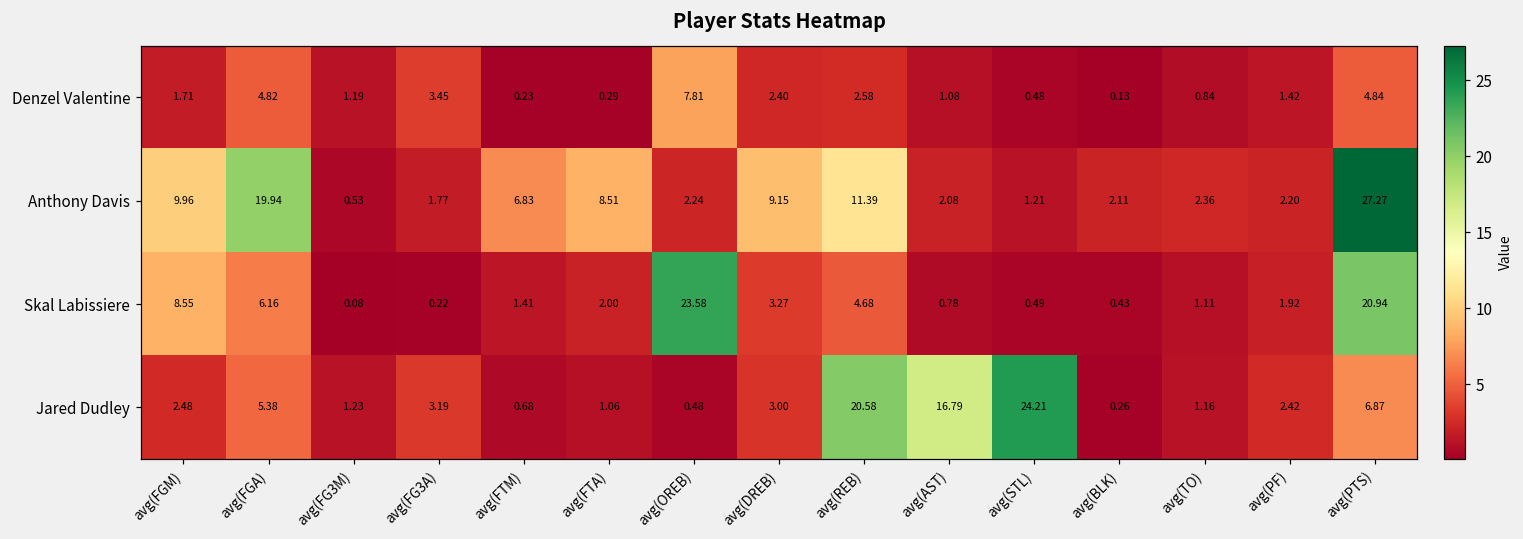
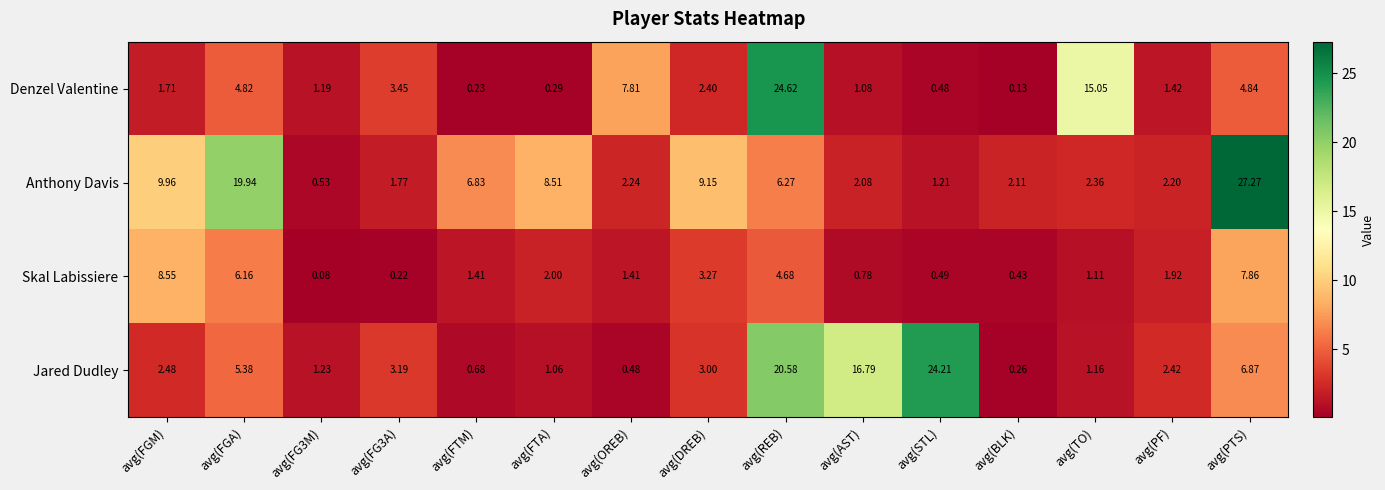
Denzel Valentine, avg(REB): 2.58 -> 24.62
Denzel Valentine, avg(TO): 0.84 -> 15.05
Anthony Davis, avg(REB): 11.39 -> 6.27
Skal Labissiere, avg(OREB): 23.58 -> 1.41
Skal Labissiere, avg(PTS): 20.94 -> 7.86
